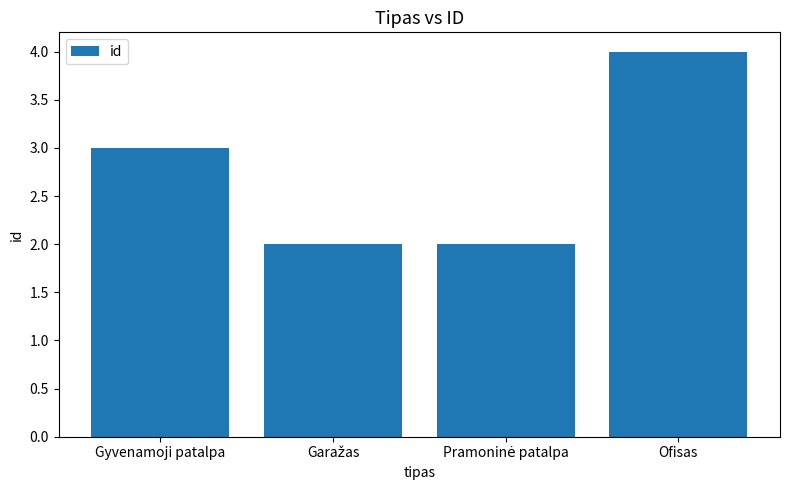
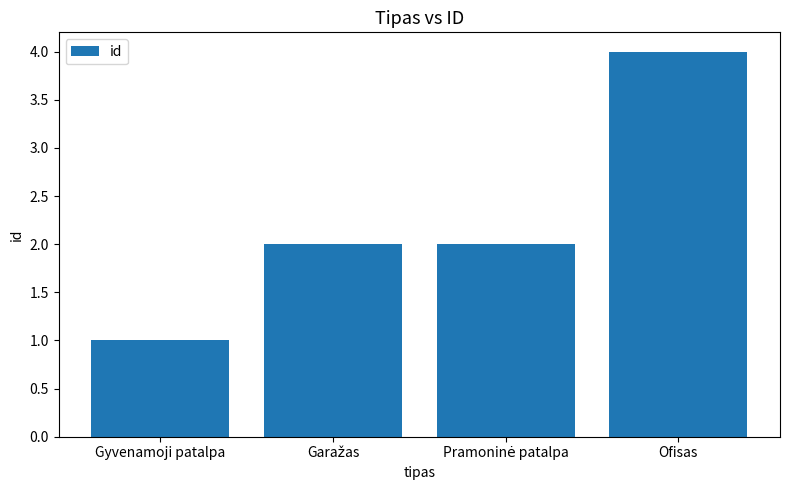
Gyvenamoji patalpa: 3 -> 1
